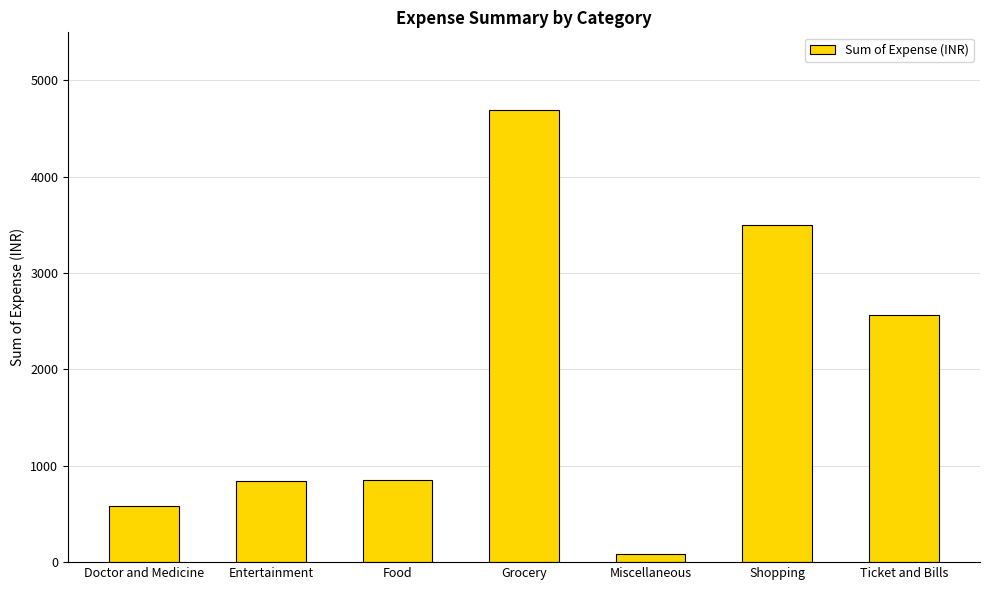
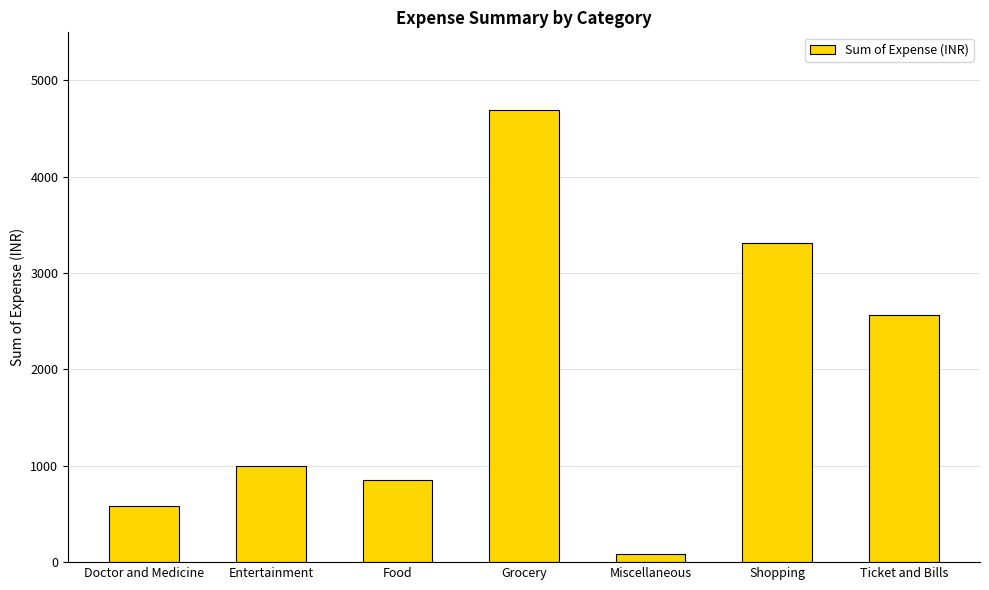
Entertainment: 800 -> 1000
Shopping: 3500 -> 3300
